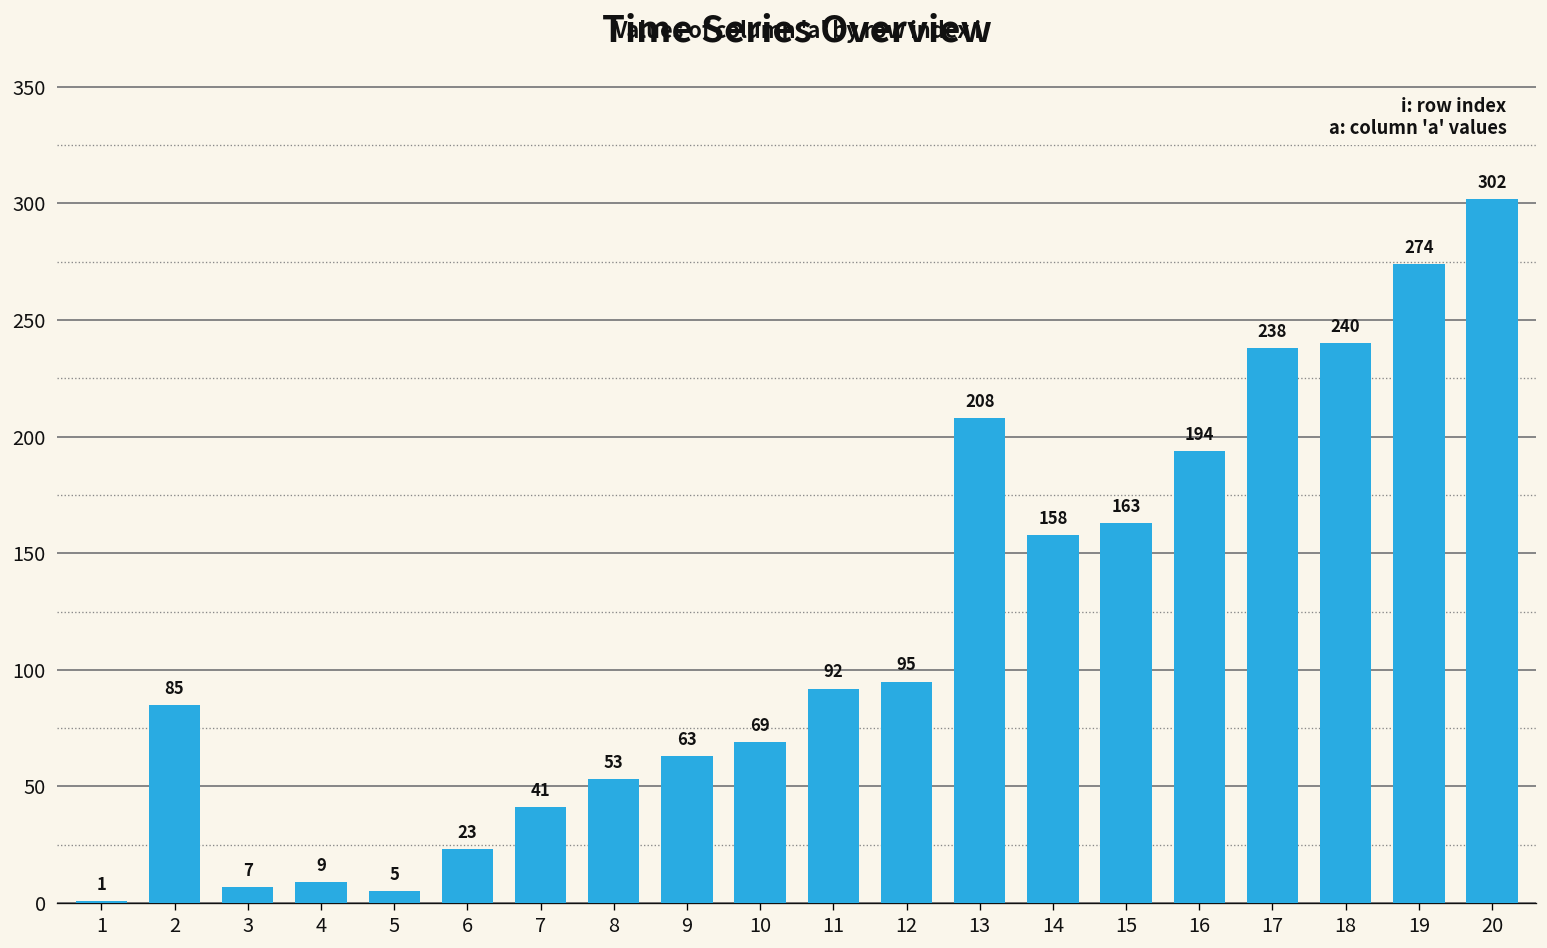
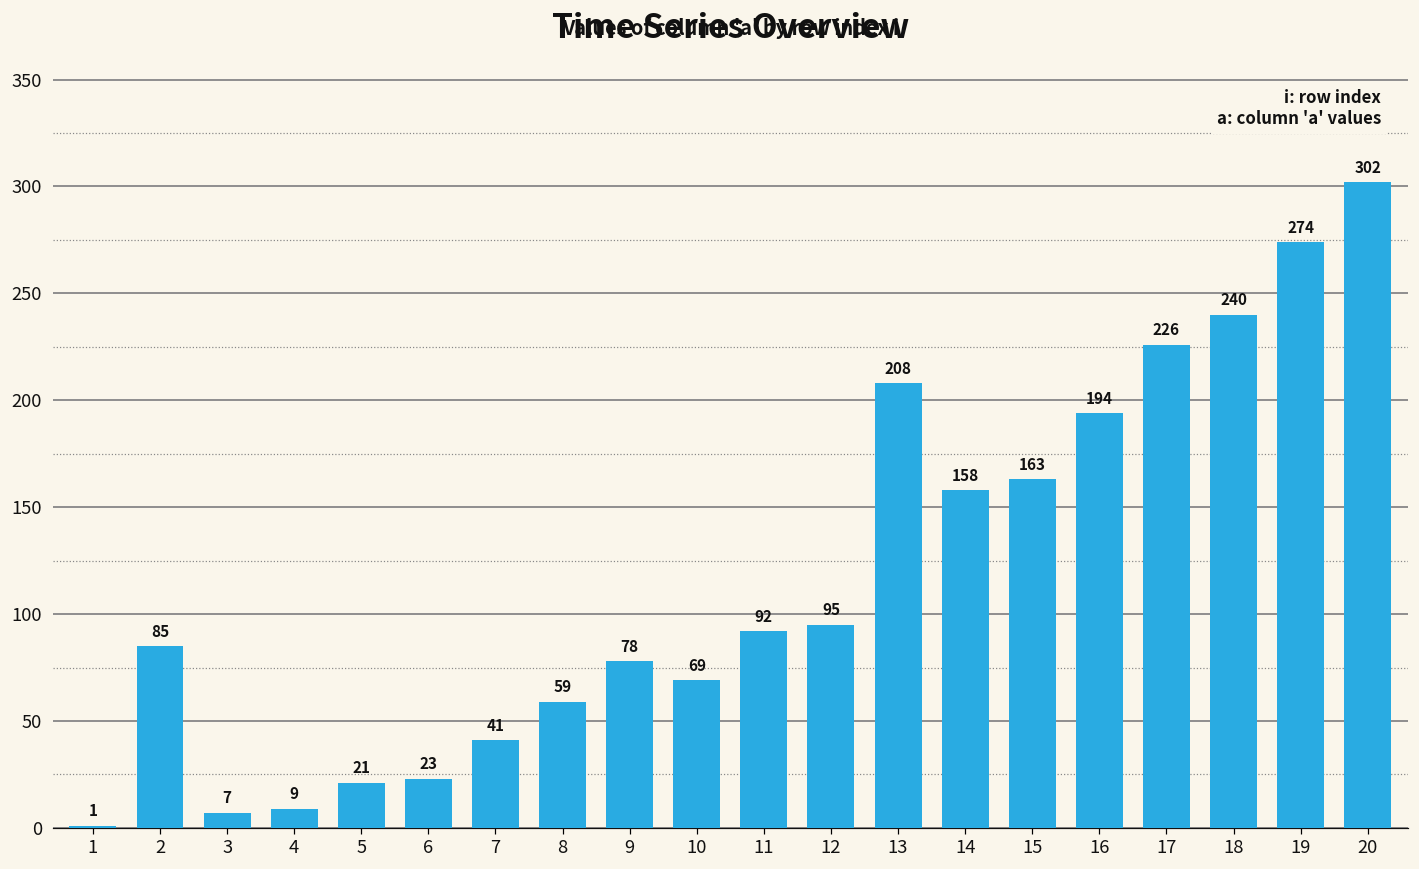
5: 5 -> 21
8: 53 -> 59
9: 63 -> 78
17: 238 -> 226
